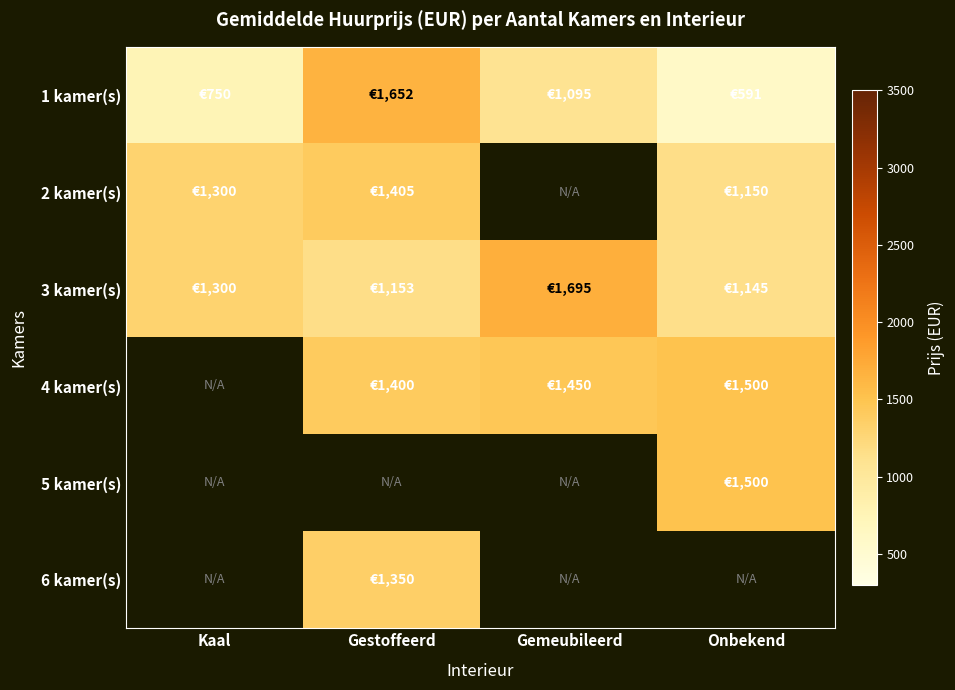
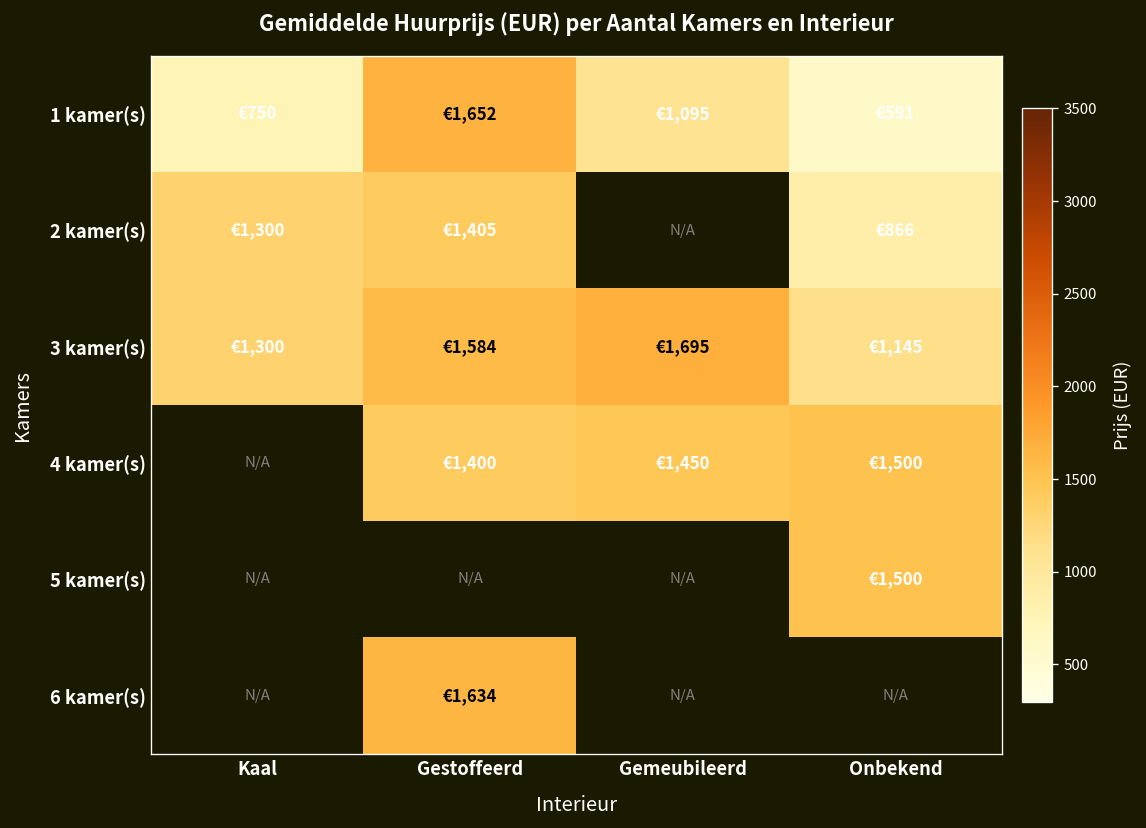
2 kamer(s), Onbekend: €1,150 -> €866
3 kamer(s), Gestoffeerd: €1,153 -> €1,584
6 kamer(s), Gestoffeerd: €1,350 -> €1,634
